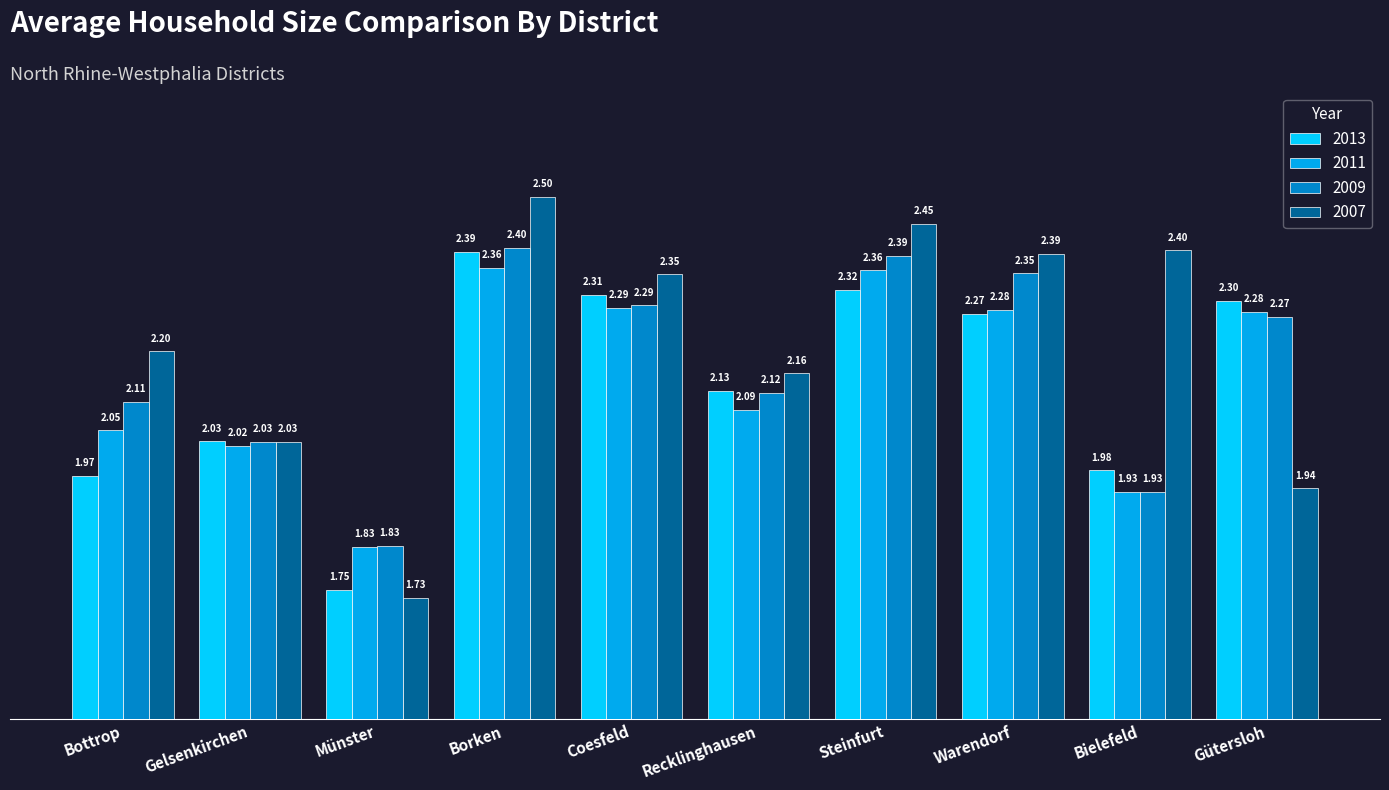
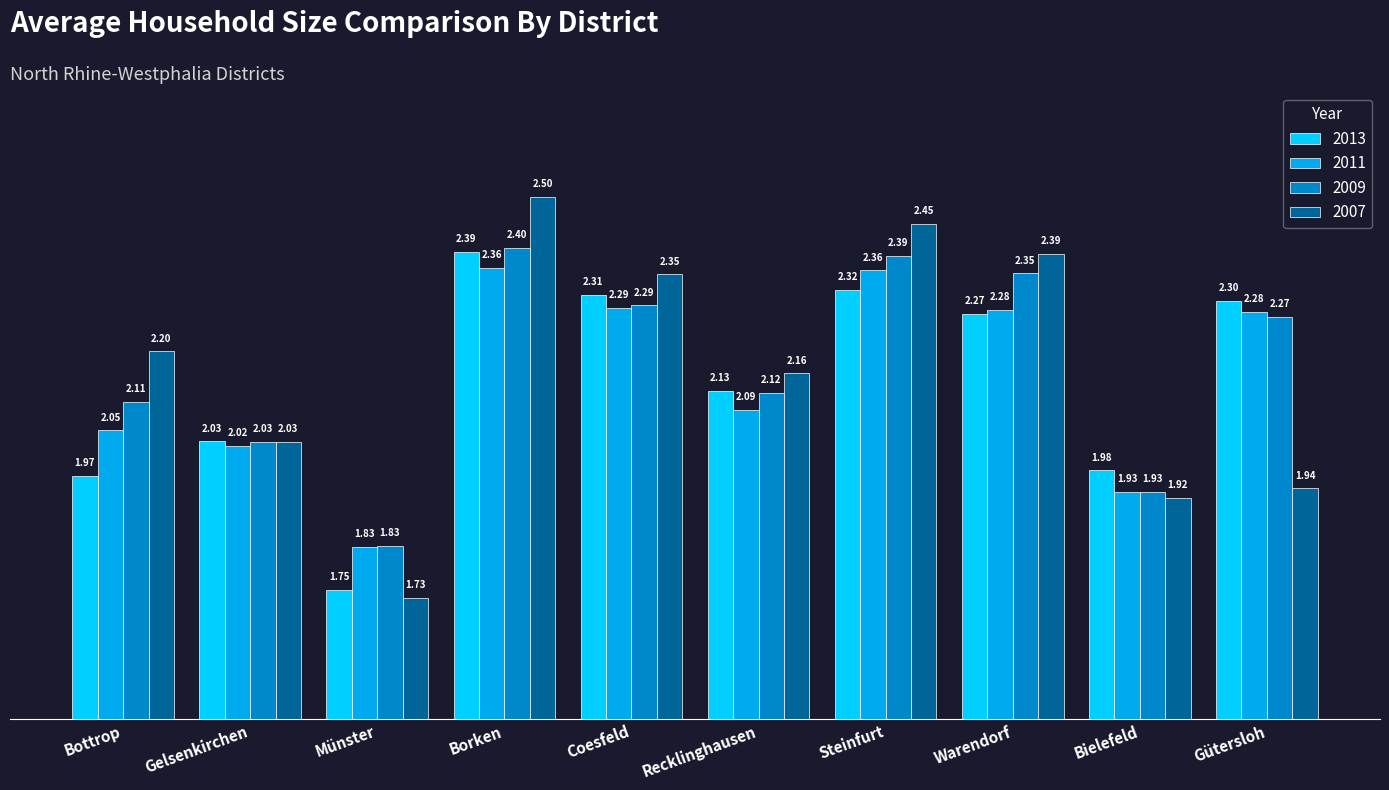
2007, Bielefeld: 2.40 -> 1.92
